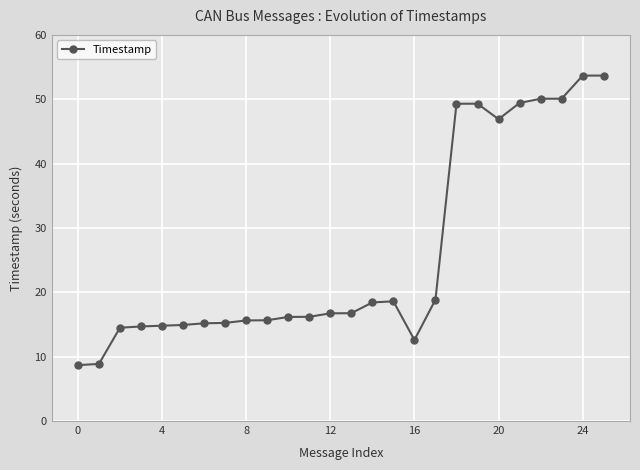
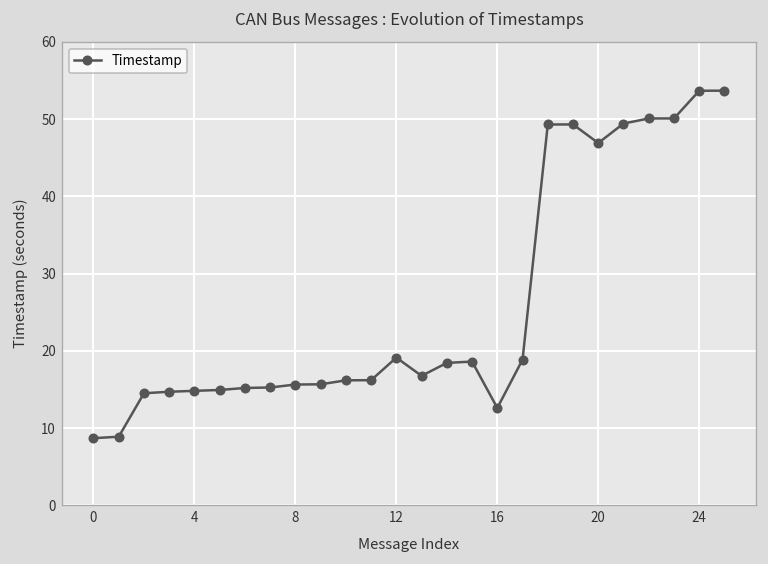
12: 17 -> 19
